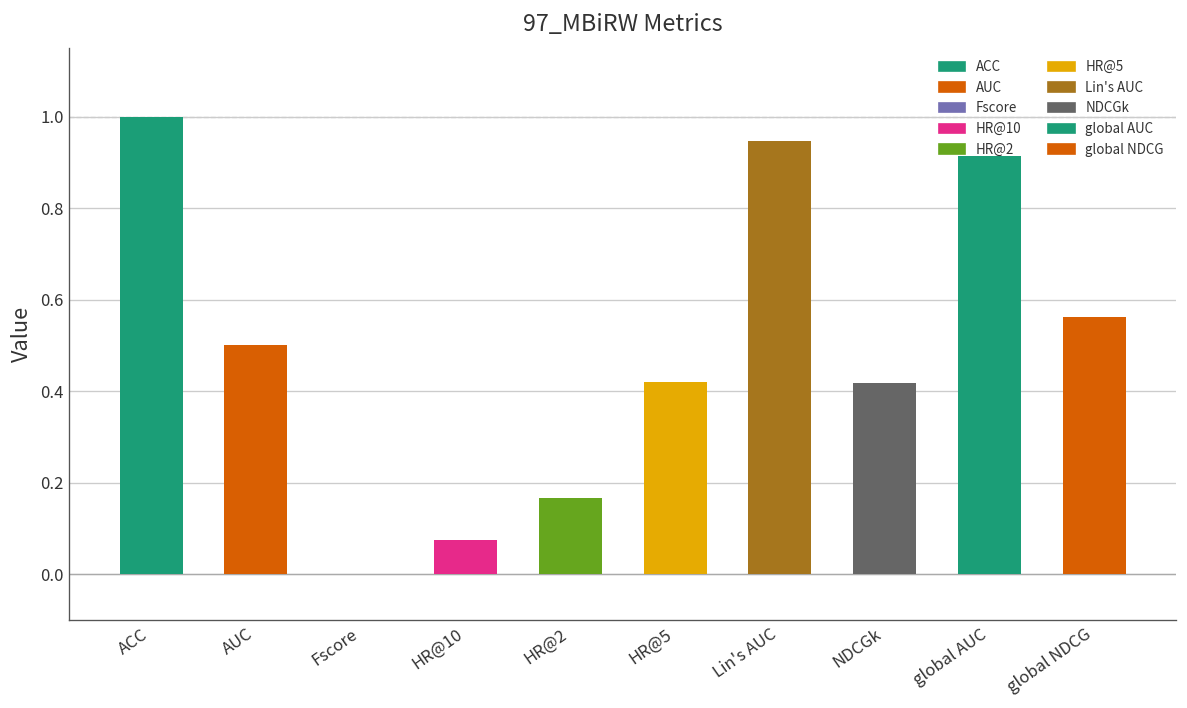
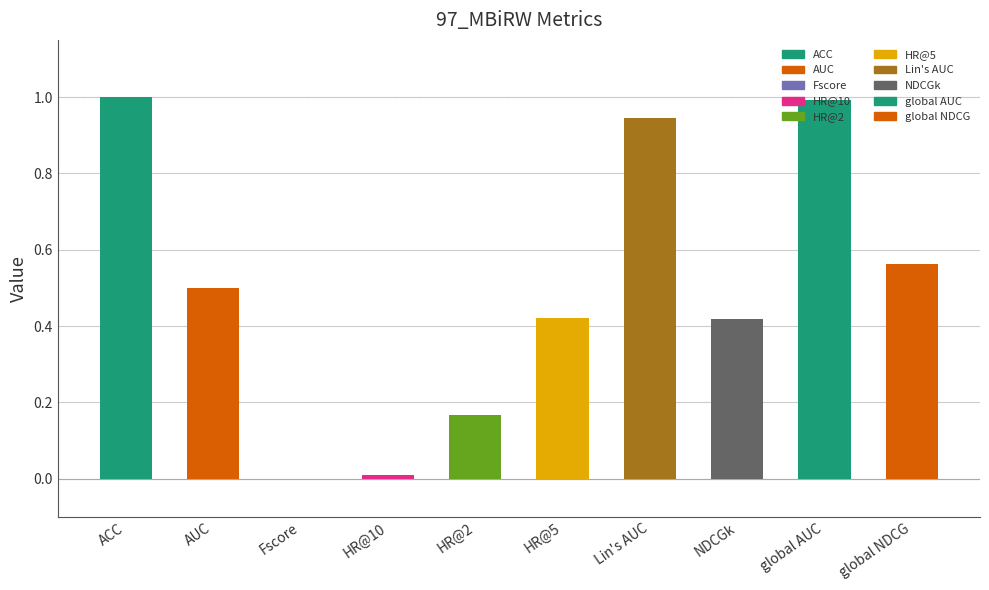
HR@10: 0.07 -> 0.01
global AUC: 0.91 -> 0.99
